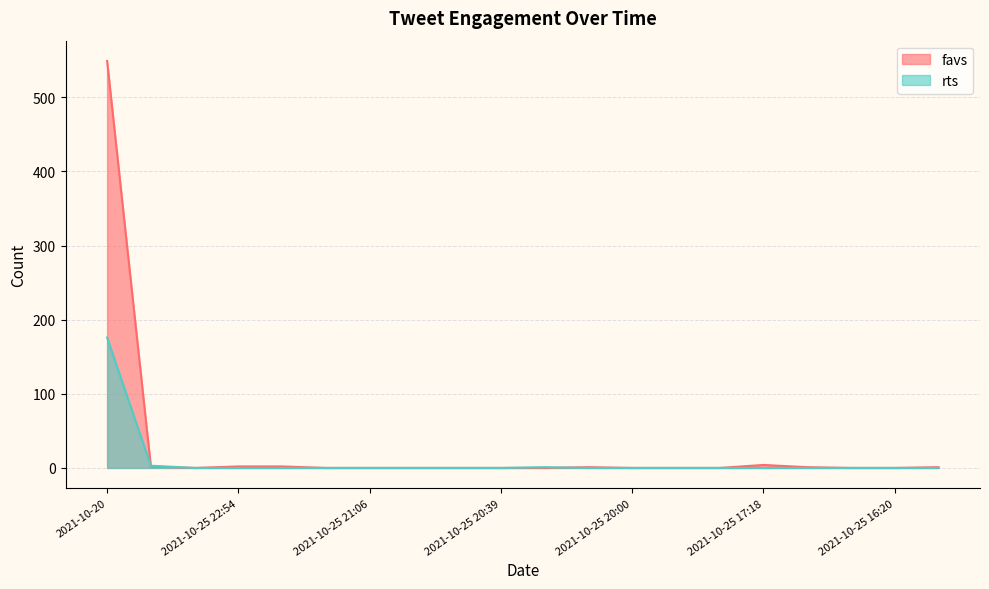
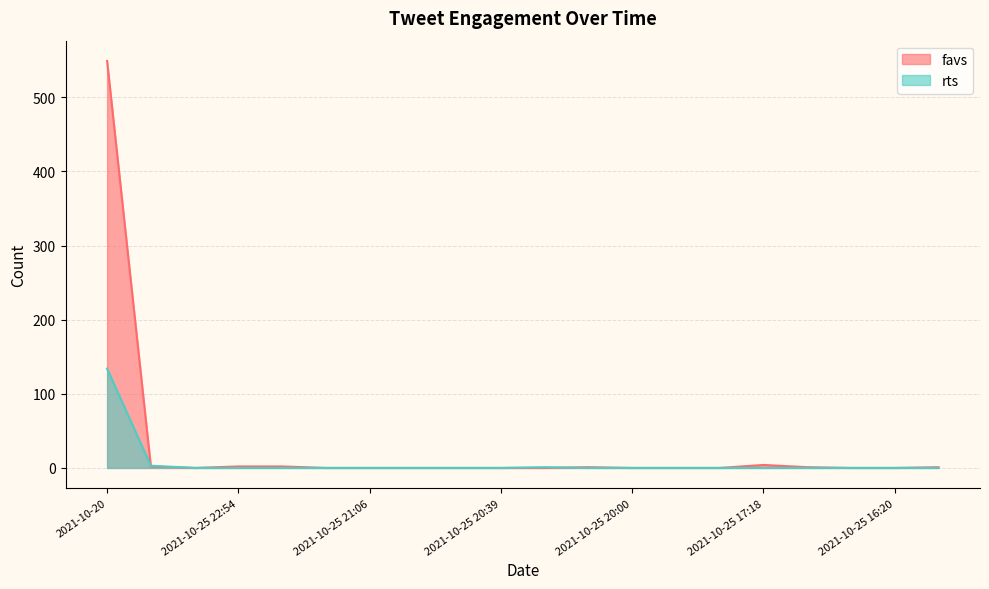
rts, 2021-10-20: 180 -> 130
